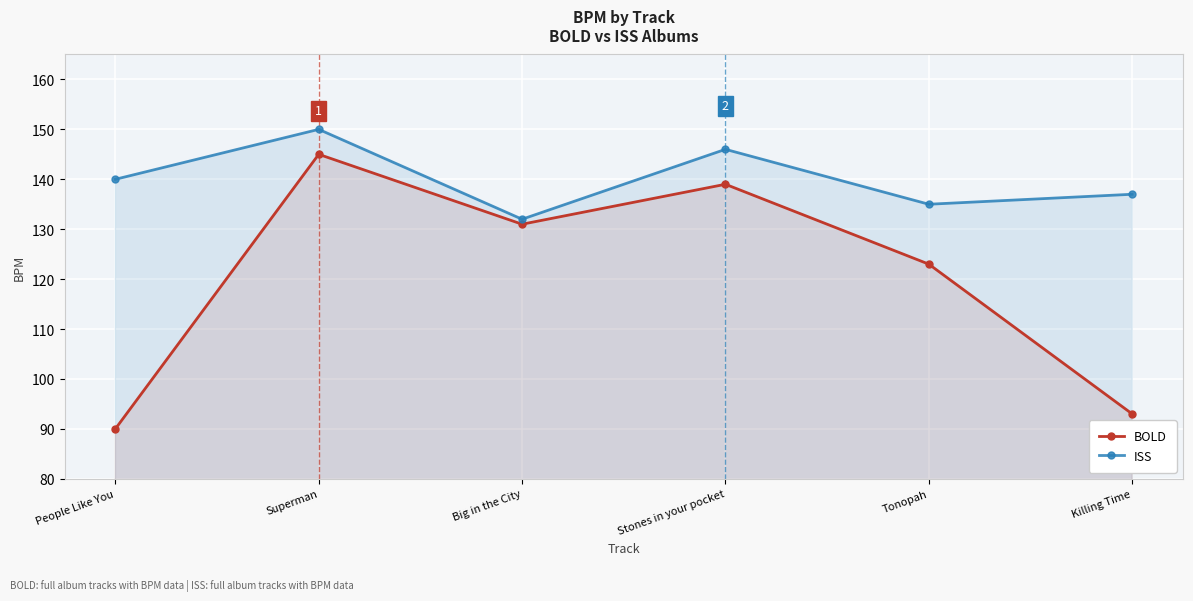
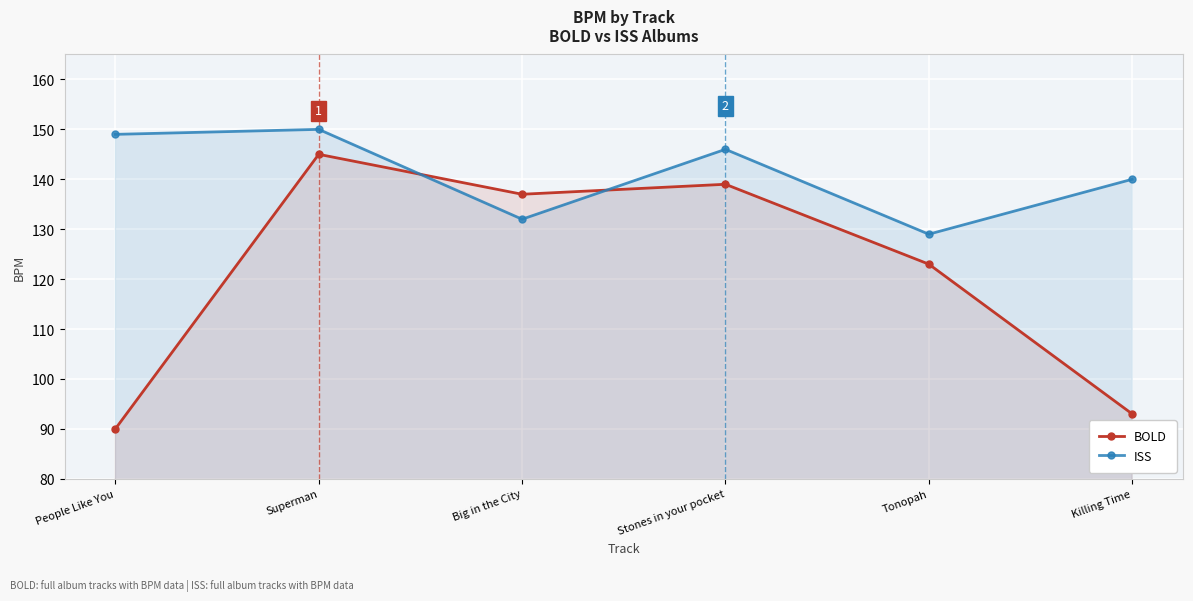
ISS, People Like You: 140 -> 149
BOLD, Big in the City: 131 -> 137
ISS, Tonopah: 135 -> 129
ISS, Killing Time: 137 -> 140
